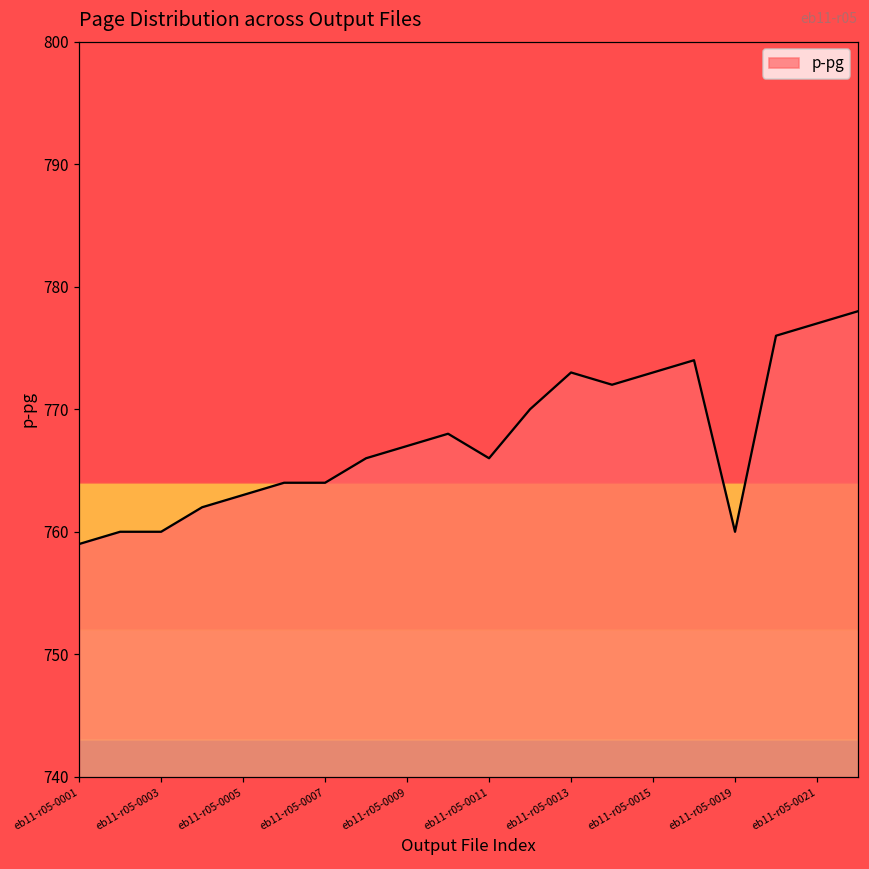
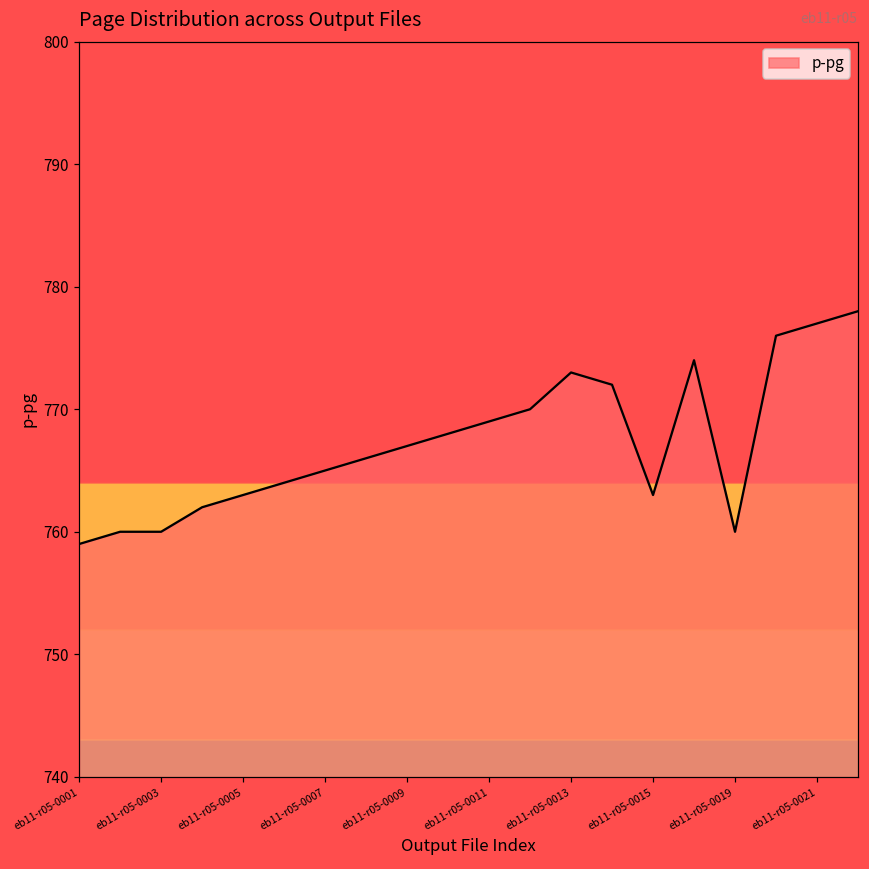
eb11-r05-0007: 764 -> 765
eb11-r05-0011: 766 -> 769
eb11-r05-0015: 773 -> 763
